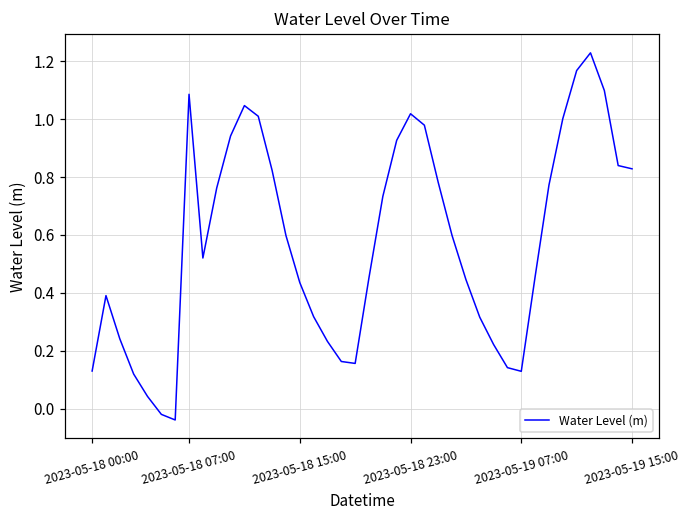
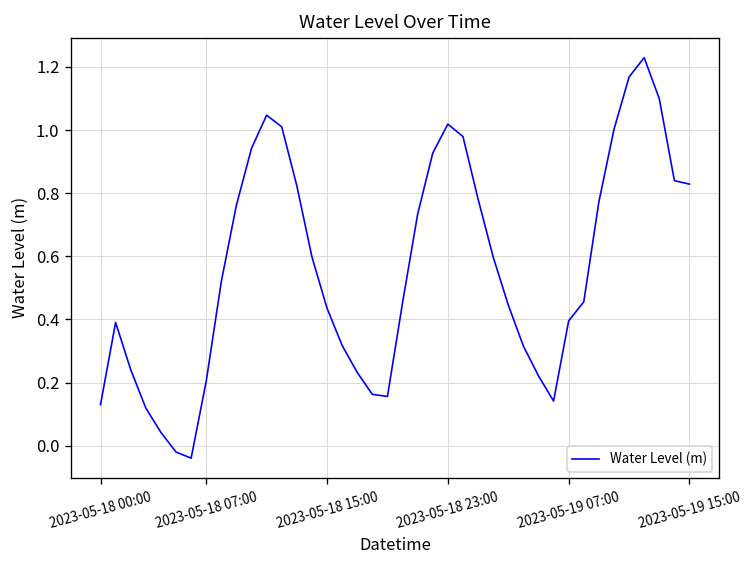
2023-05-18 07:00: 1.09 -> 0.20
2023-05-19 07:00: 0.13 -> 0.40
